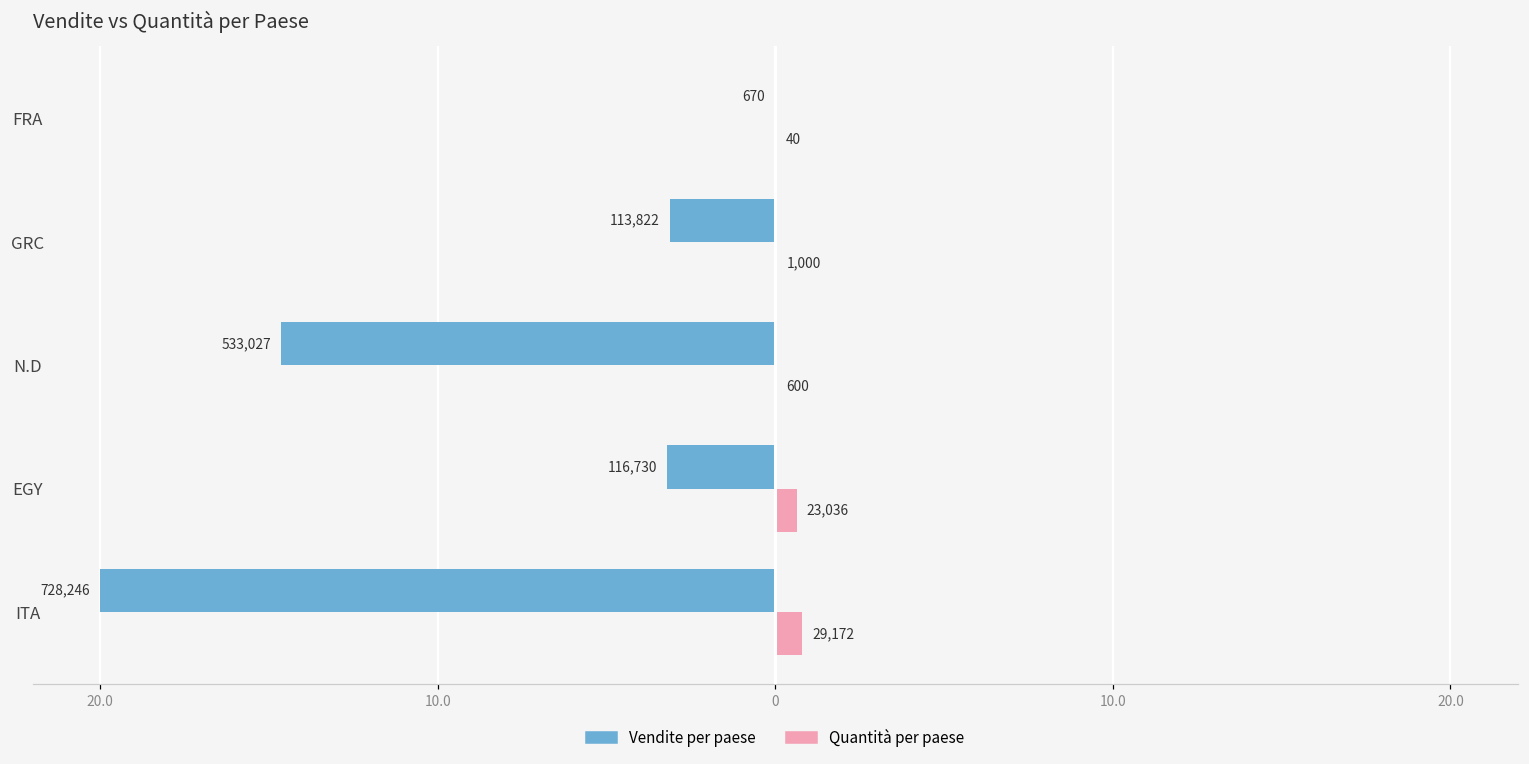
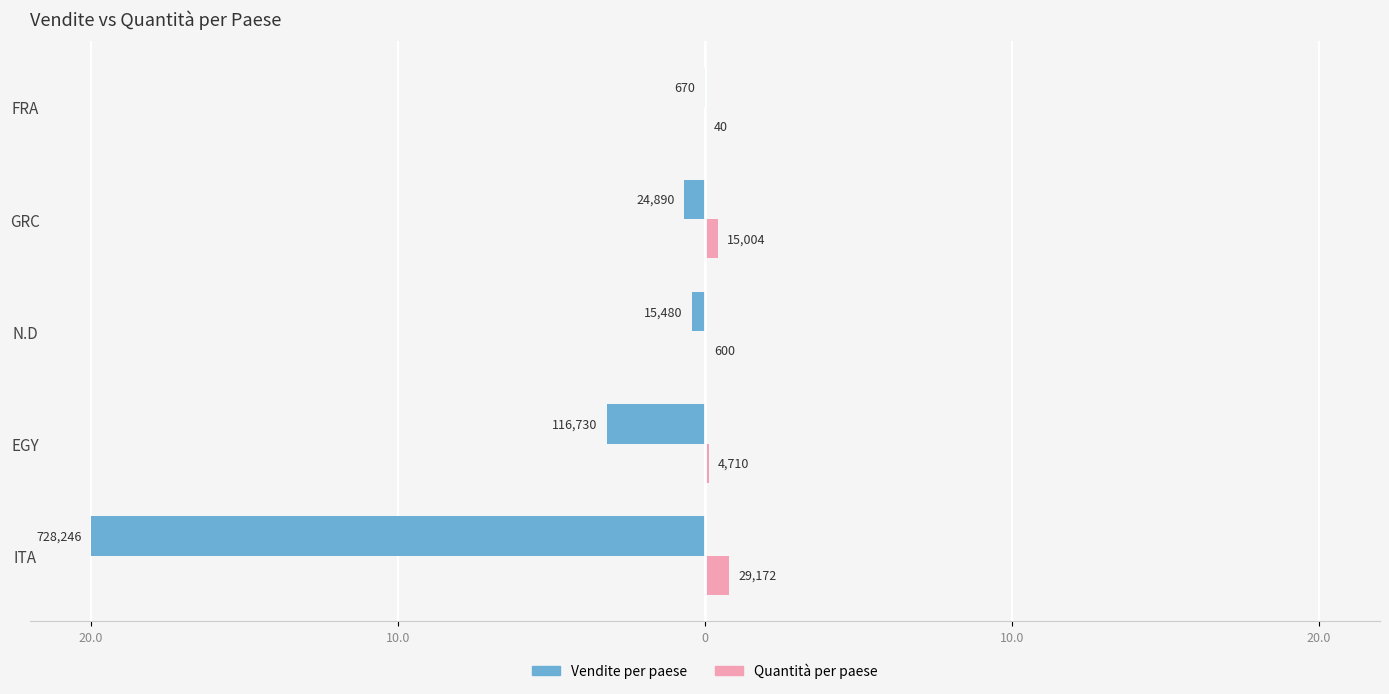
Vendite per paese, GRC: 113,822 -> 24,890
Quantità per paese, GRC: 1,000 -> 15,004
Vendite per paese, N.D: 533,027 -> 15,480
Quantità per paese, EGY: 23,036 -> 4,710
